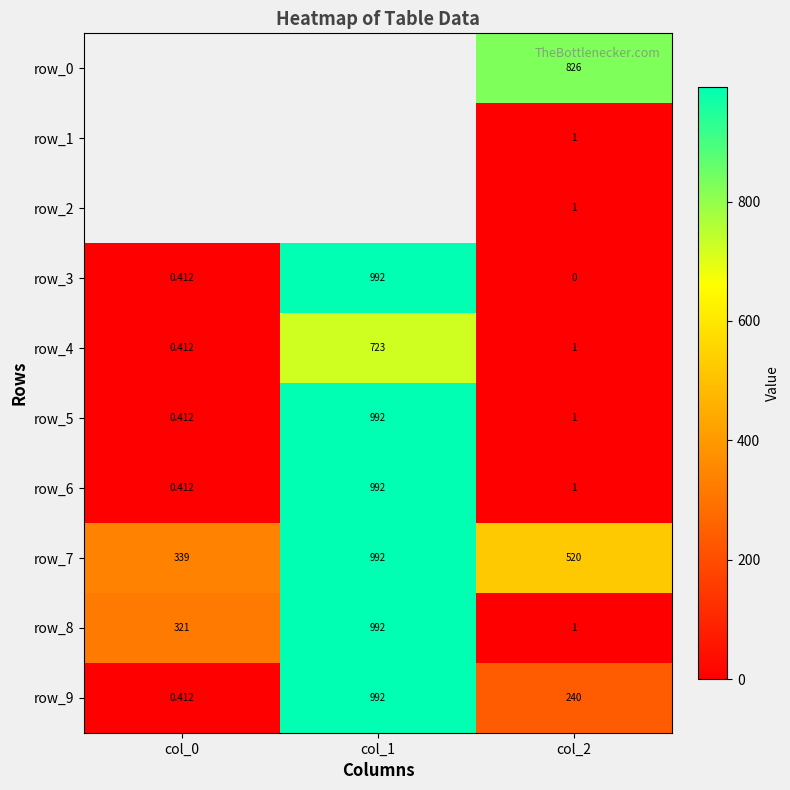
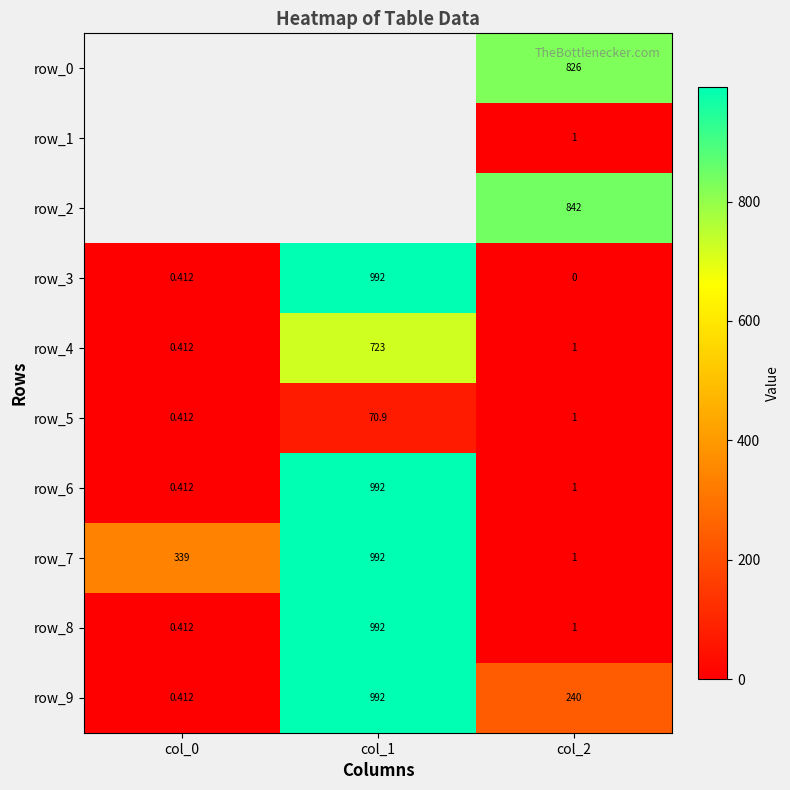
row_2, col_2: 1 -> 842
row_5, col_1: 992 -> 70.9
row_7, col_2: 520 -> 1
row_8, col_0: 321 -> 0.412
